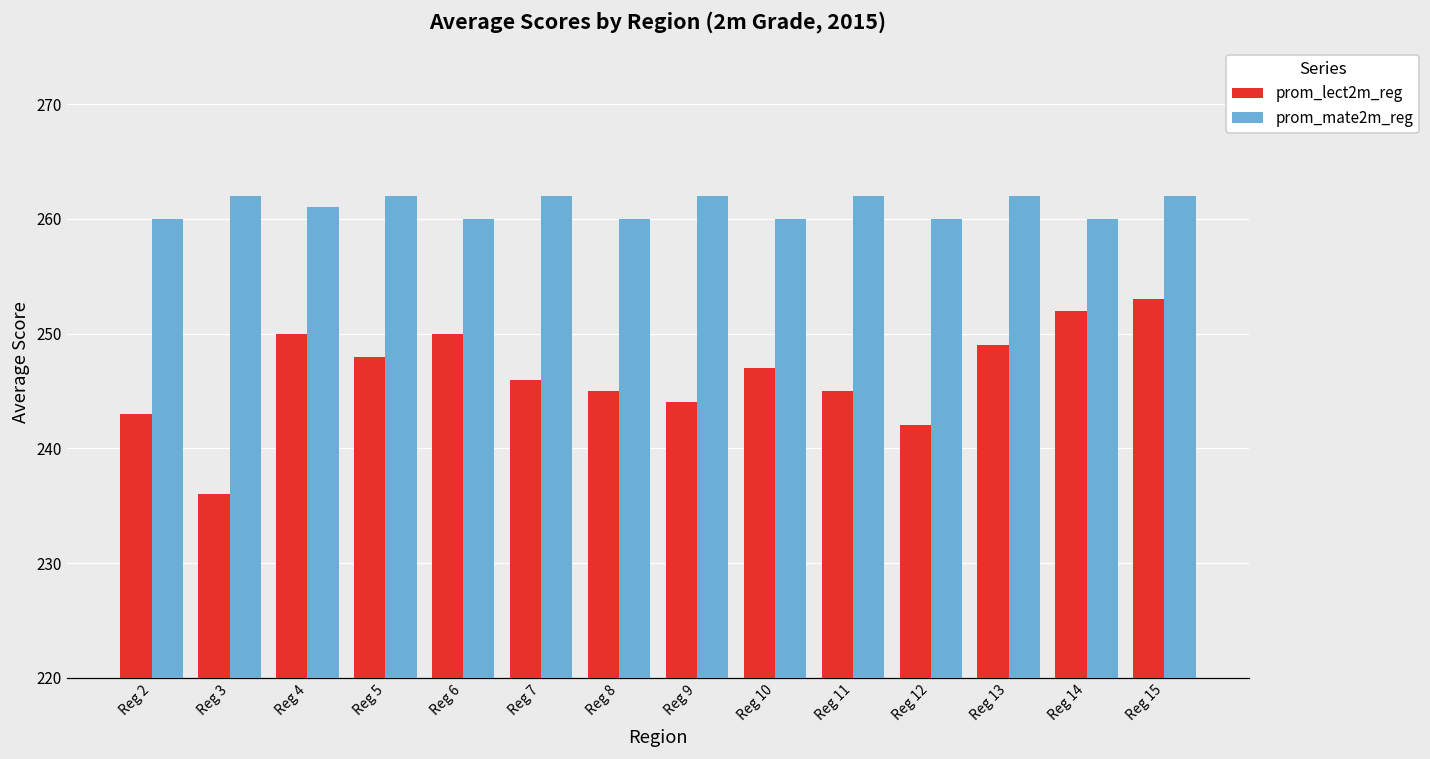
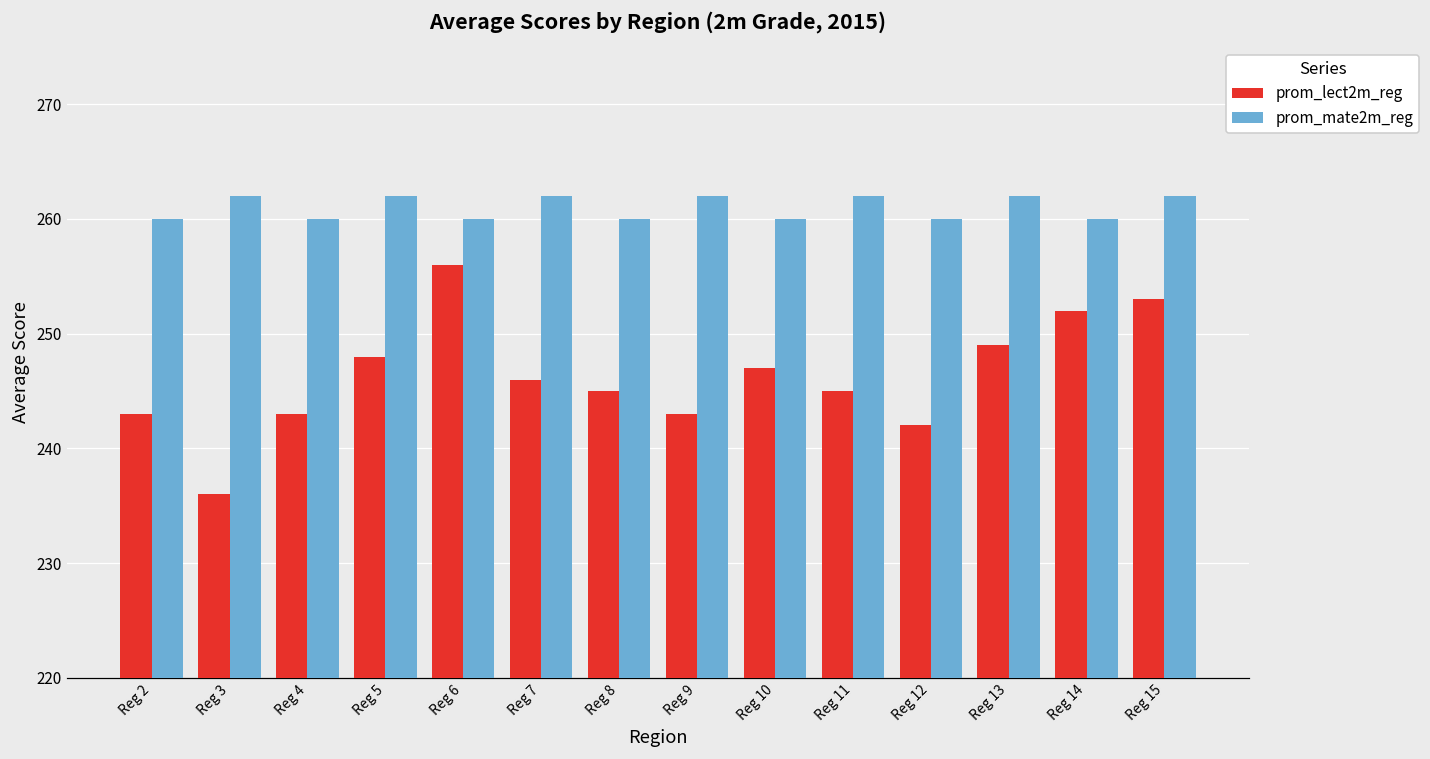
prom_lect2m_reg, Reg 4: 250 -> 243
prom_mate2m_reg, Reg 4: 261 -> 260
prom_lect2m_reg, Reg 6: 250 -> 256
prom_lect2m_reg, Reg 9: 244 -> 243
